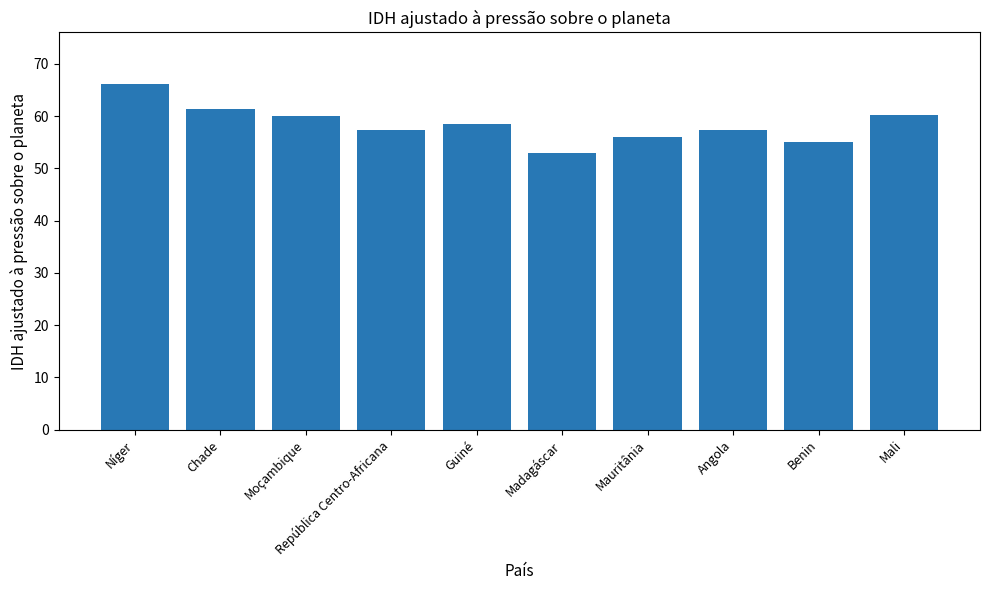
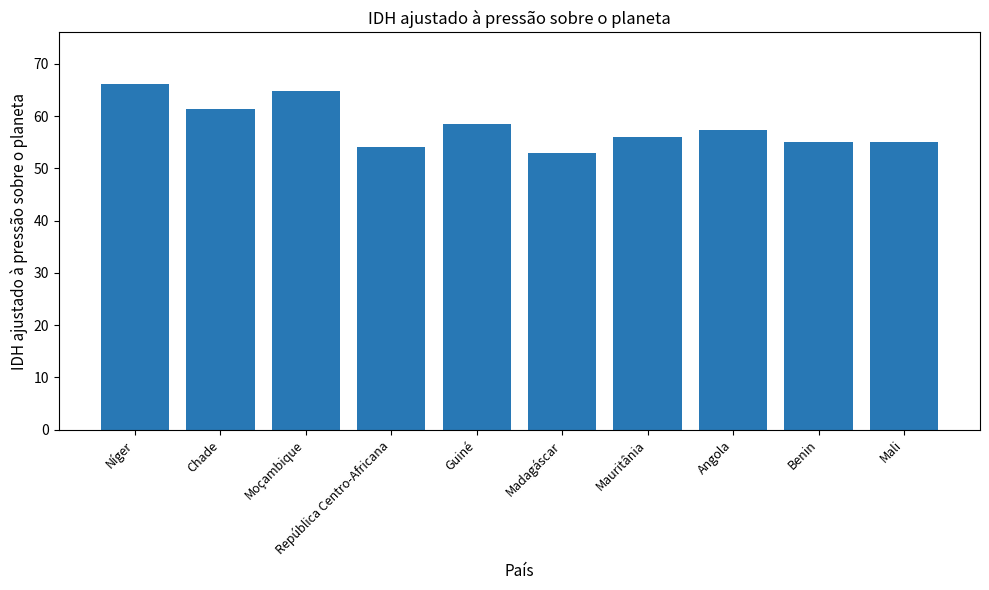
Moçambique: 60 -> 65
República Centro-Africana: 57 -> 54
Mali: 60 -> 55
